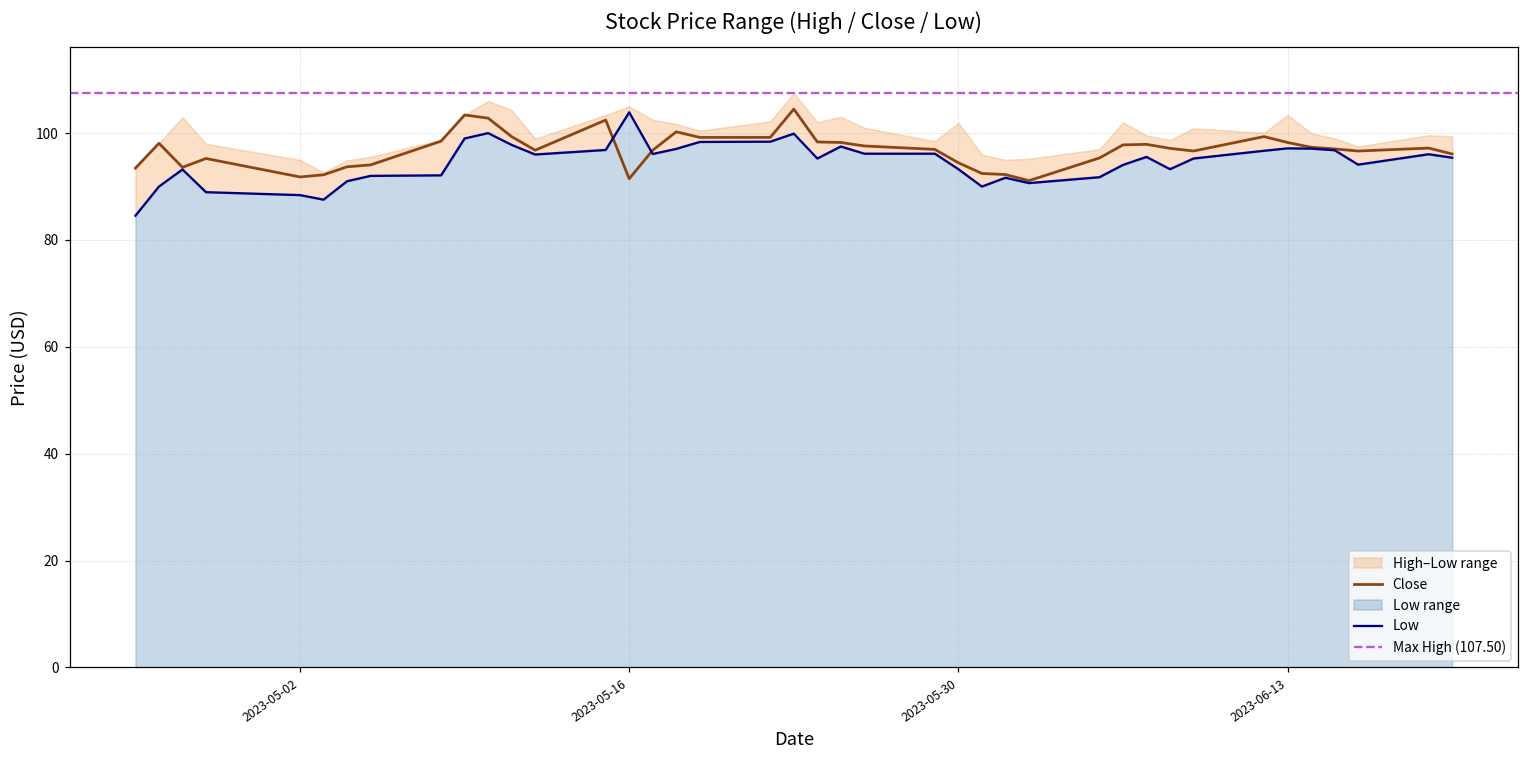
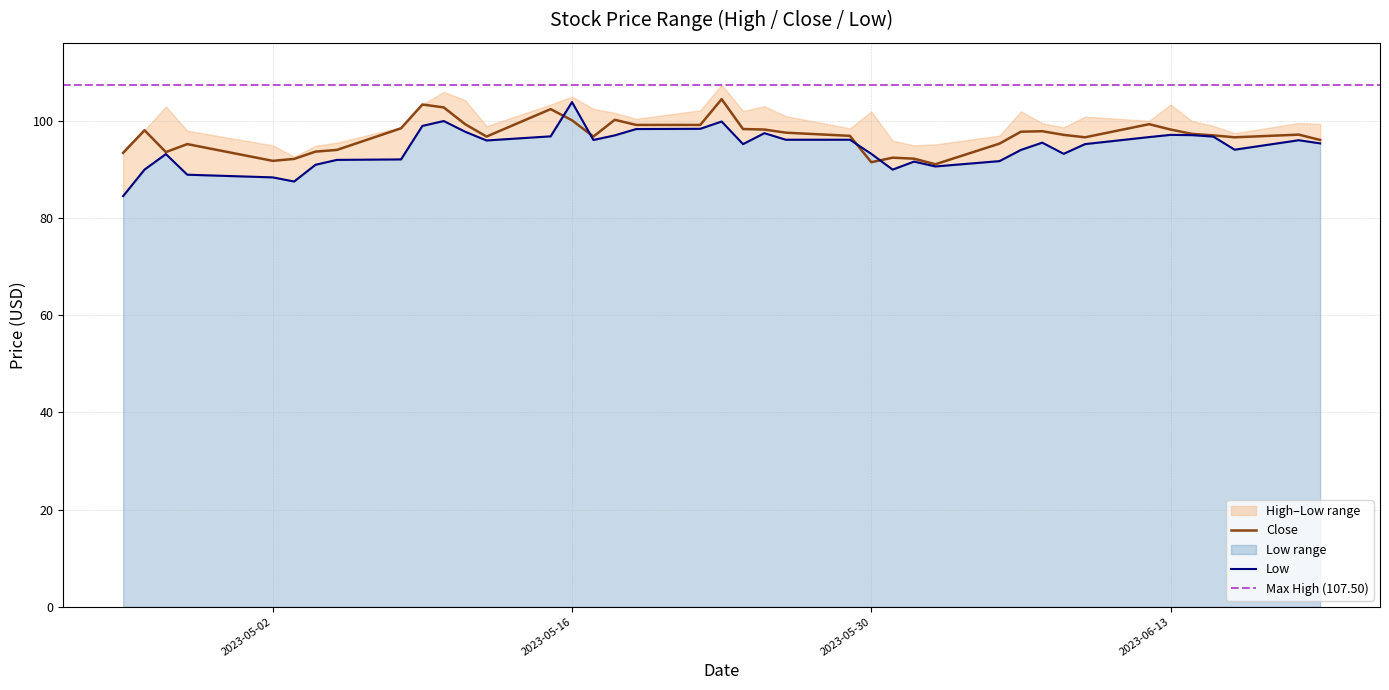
Close, 2023-05-16: 91 -> 100
Close, 2023-05-30: 94 -> 92
